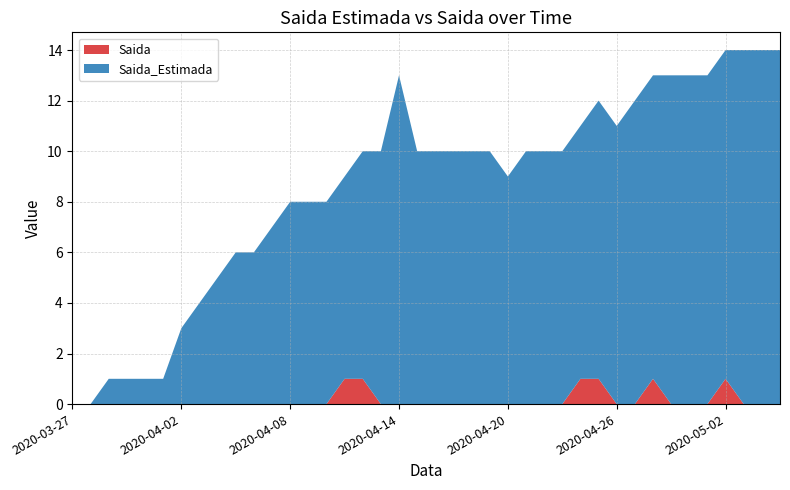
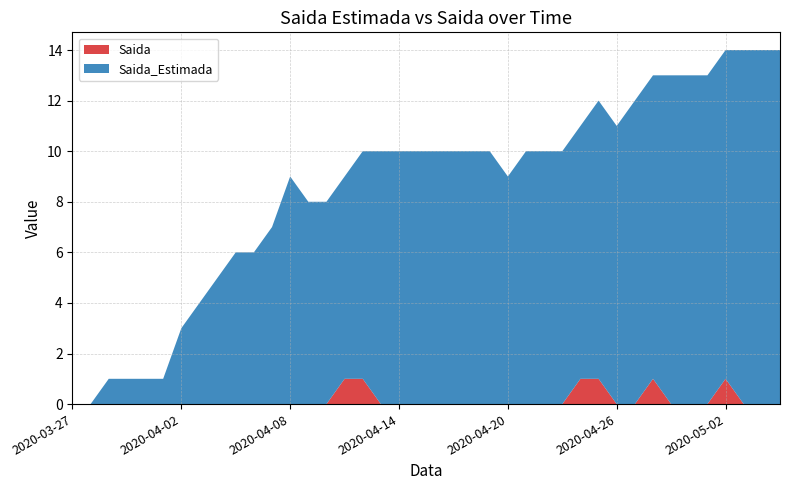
Saida_Estimada, 2020-04-08: 8 -> 9
Saida_Estimada, 2020-04-14: 13 -> 10
